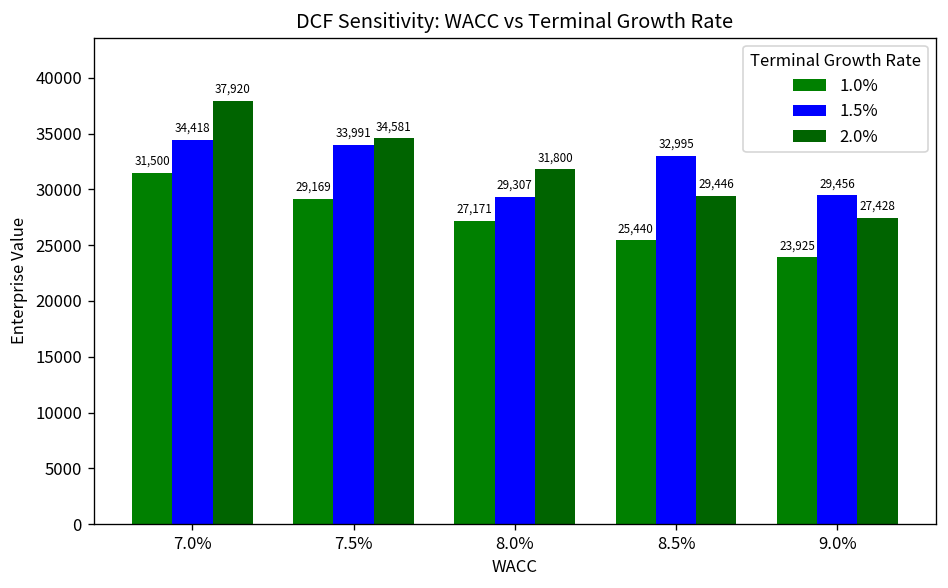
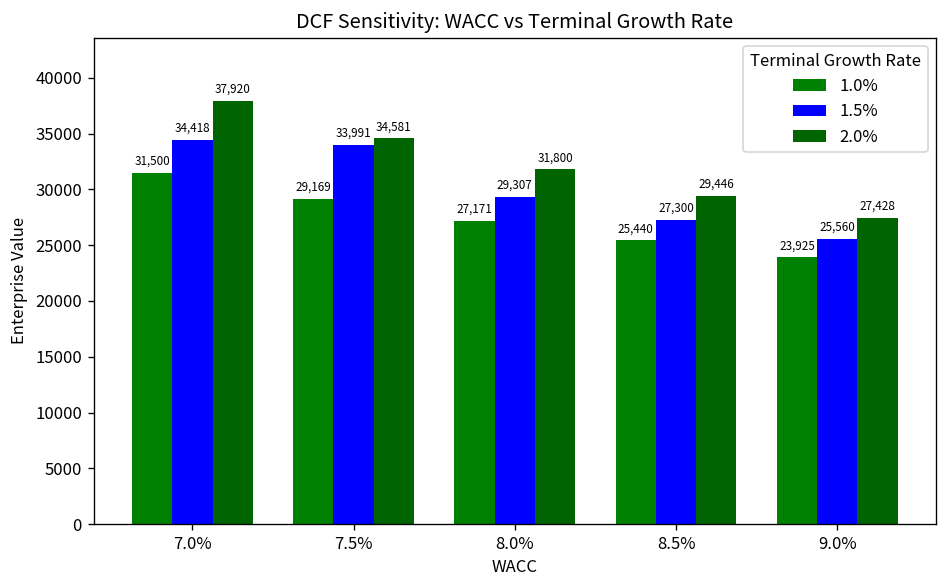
1.5%, 8.5%: 32,995 -> 27,300
1.5%, 9.0%: 29,456 -> 25,560
